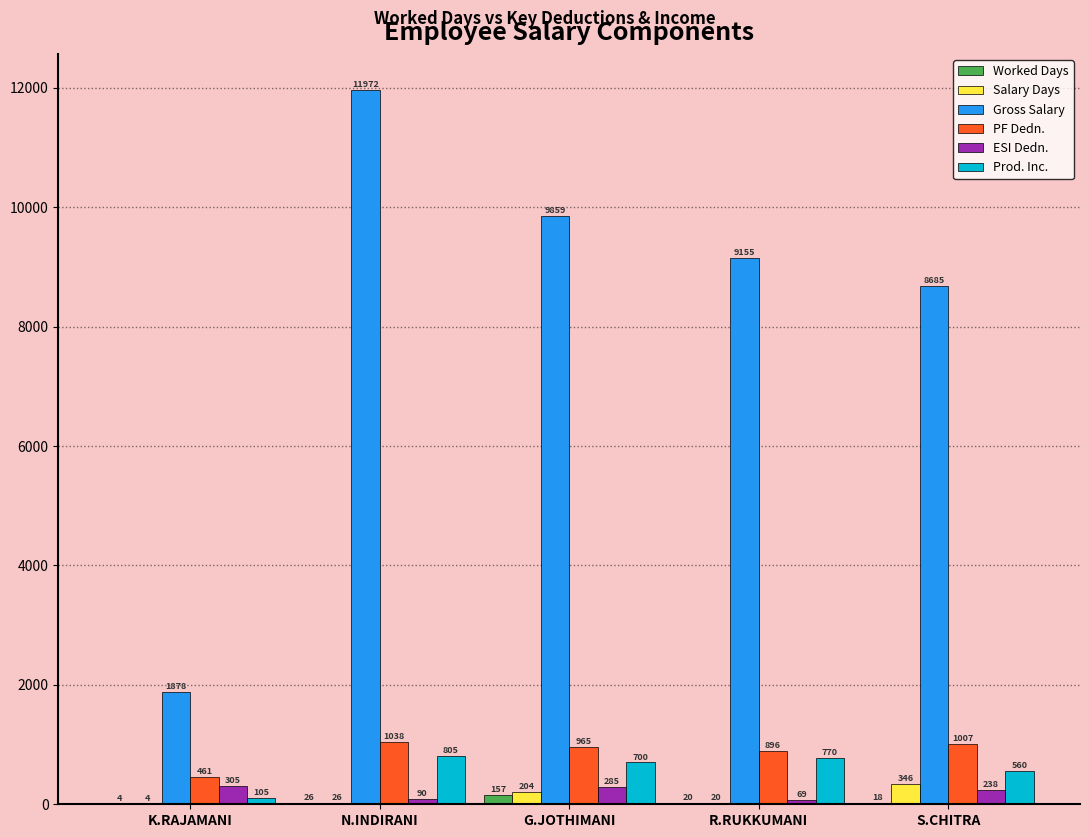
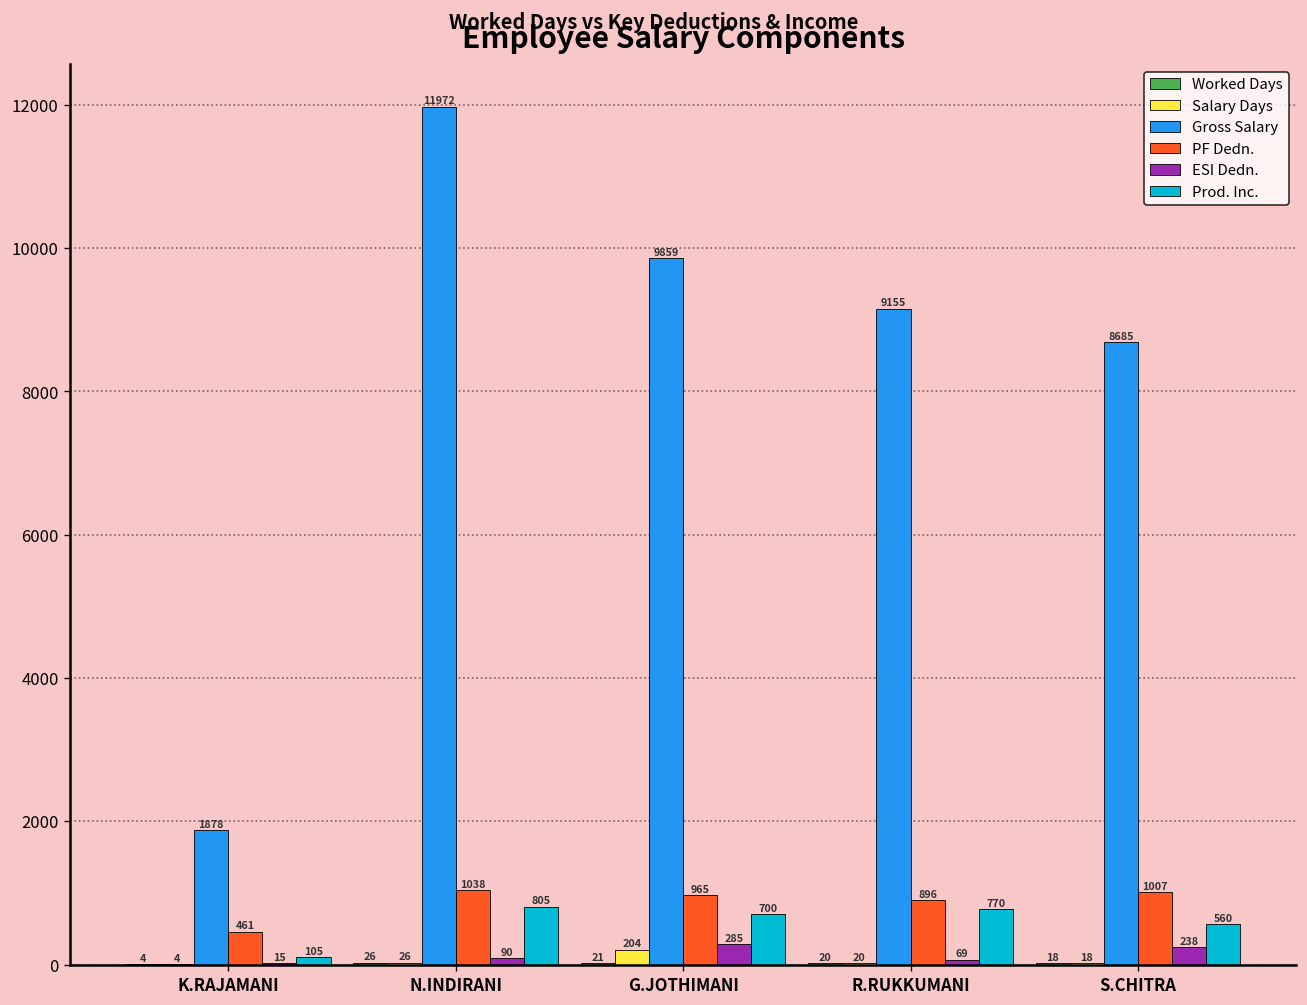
ESI Dedn., K.RAJAMANI: 305 -> 15
Worked Days, G.JOTHIMANI: 157 -> 21
Salary Days, S.CHITRA: 346 -> 18
